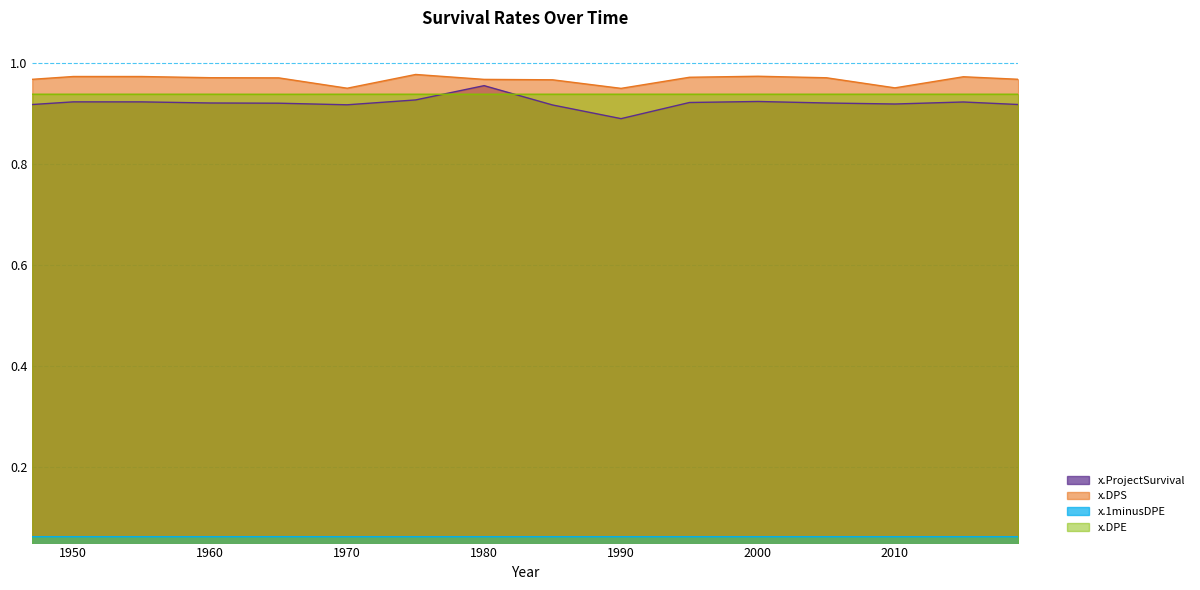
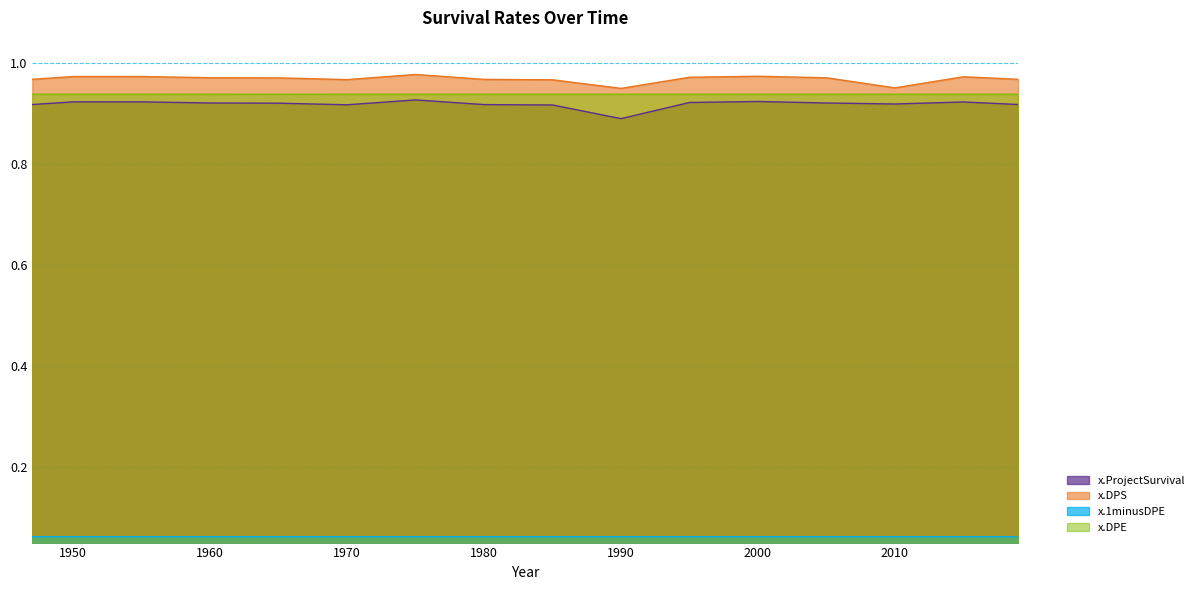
x.DPS, 1970: 0.95 -> 0.97
x.ProjectSurvival, 1980: 0.96 -> 0.92
